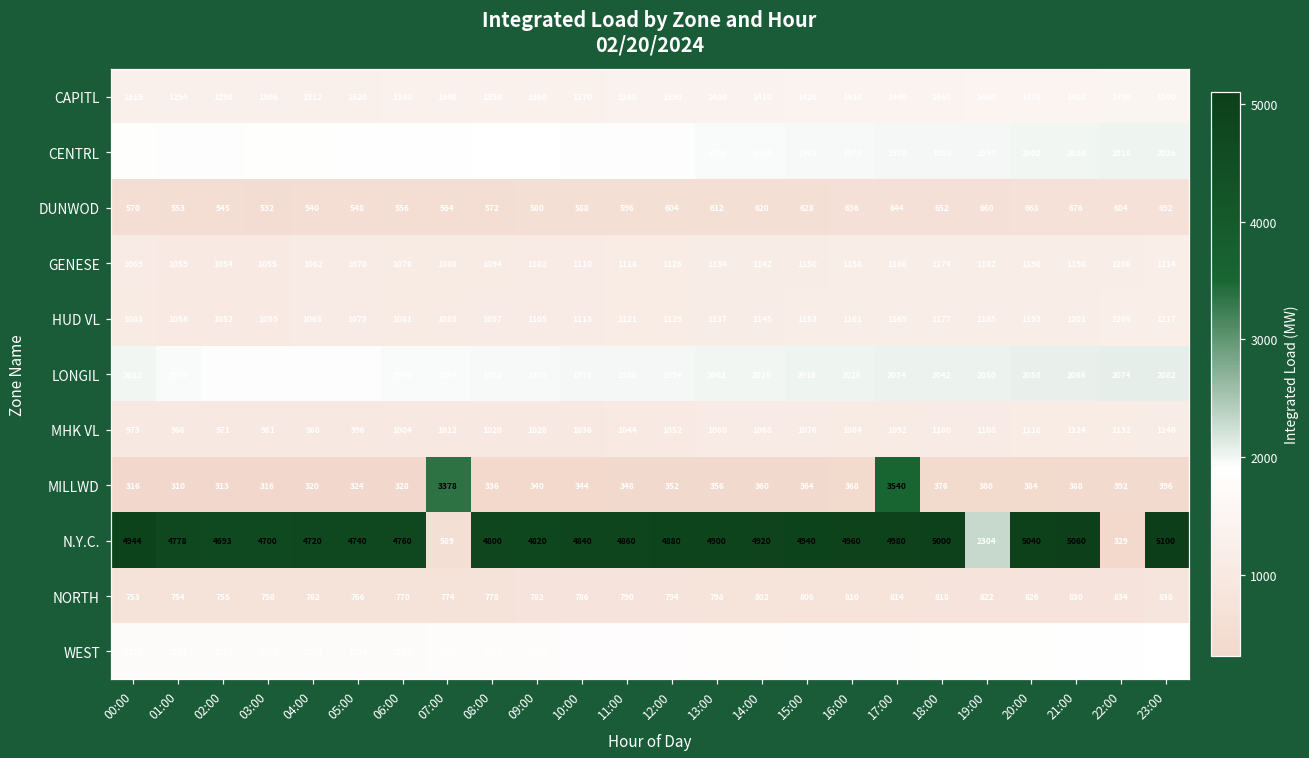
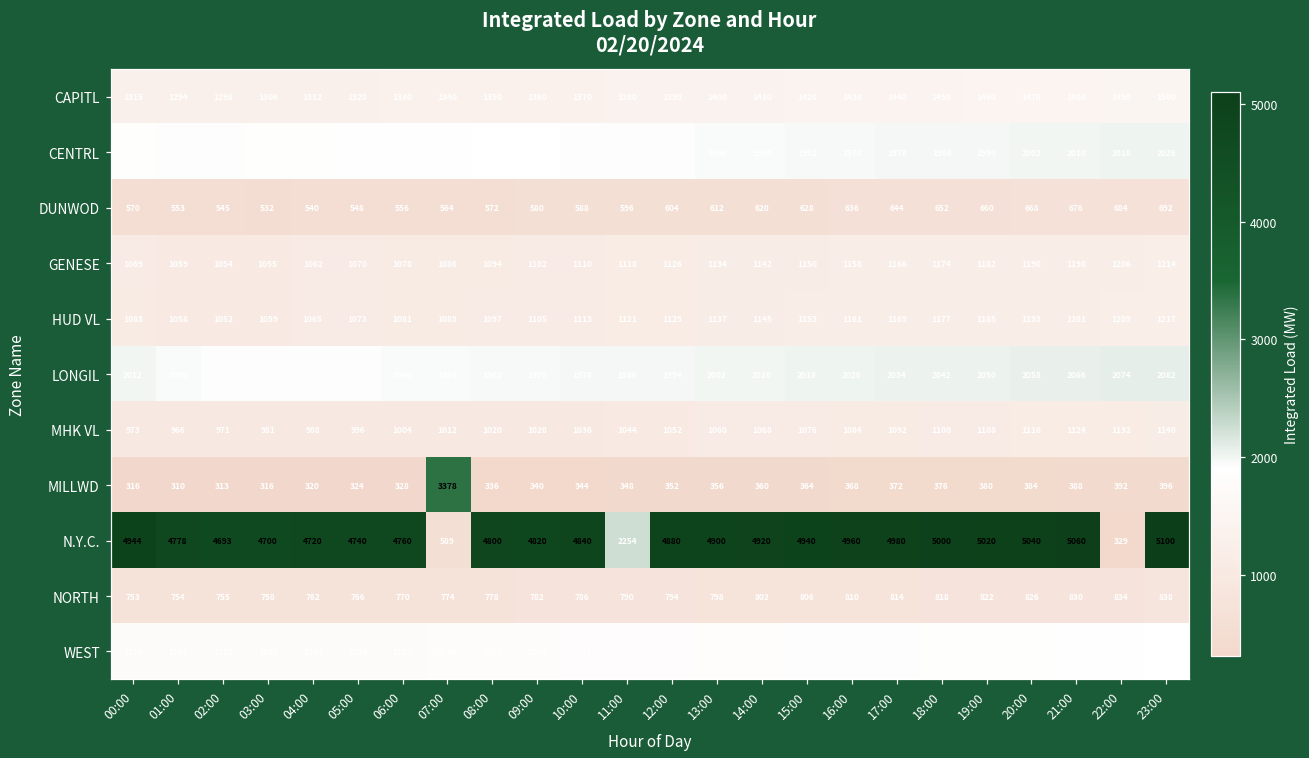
MILLWD, 17:00: 3540 -> 372
N.Y.C., 11:00: 4860 -> 2254
N.Y.C., 19:00: 2304 -> 5020
